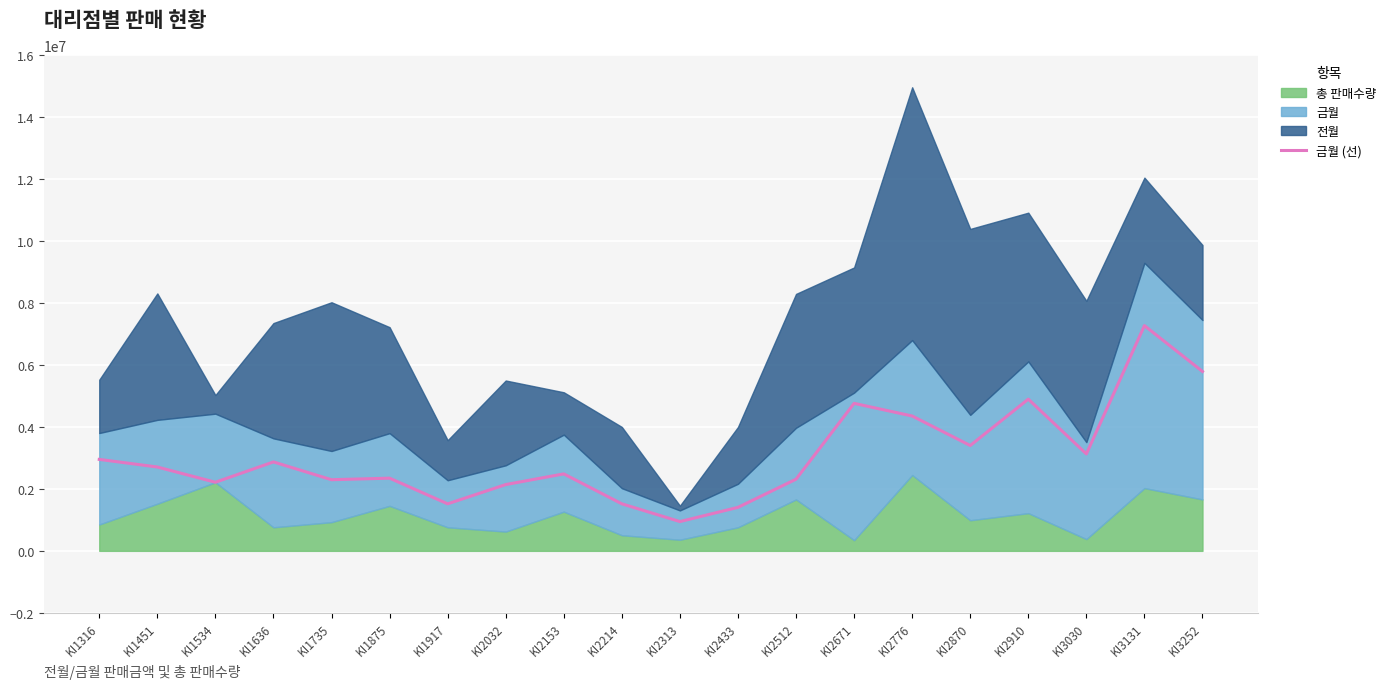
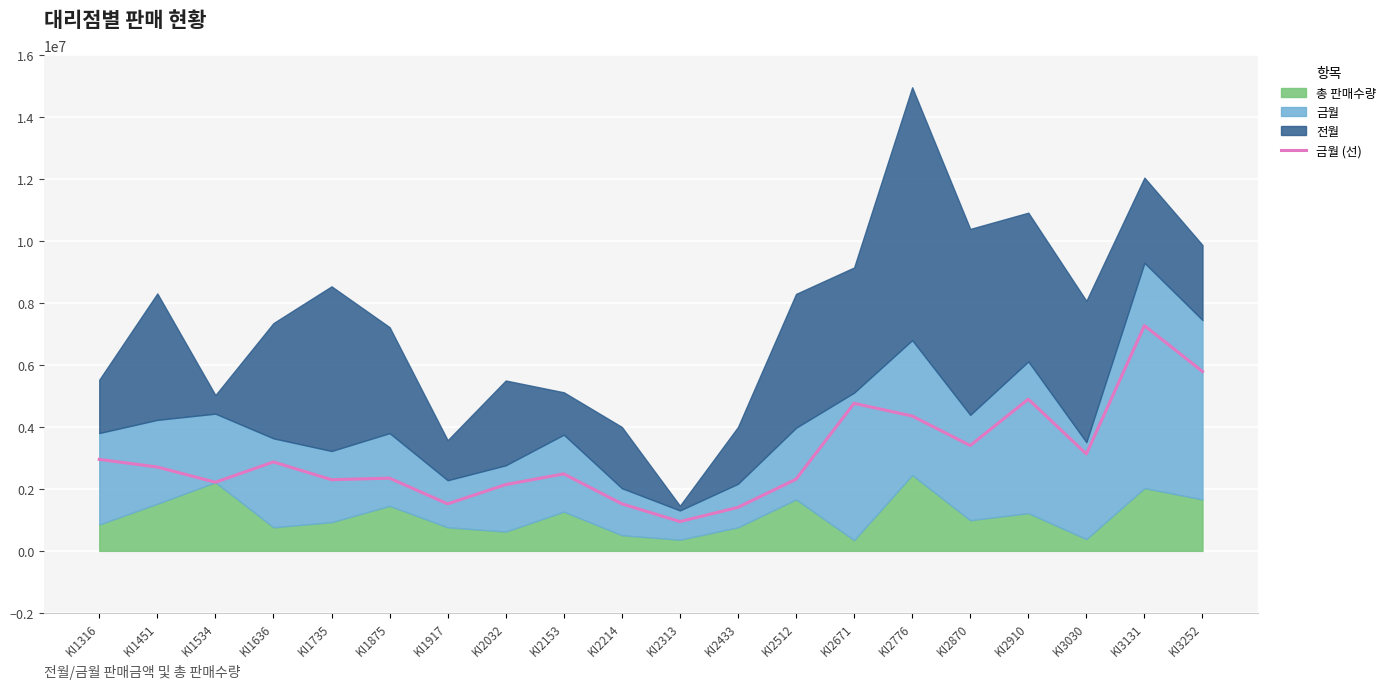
전월, KI1735: 4800000 -> 5300000
